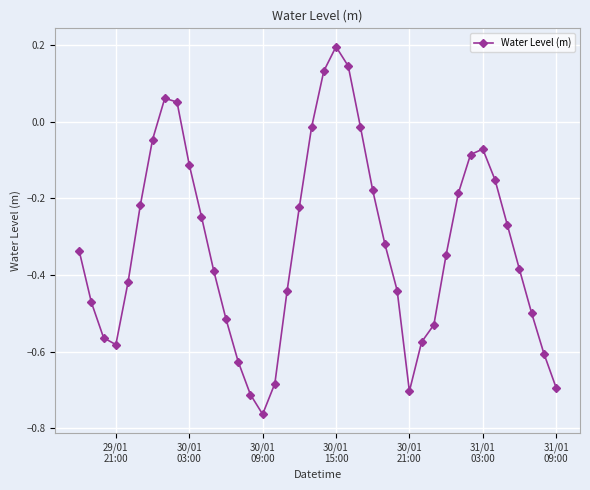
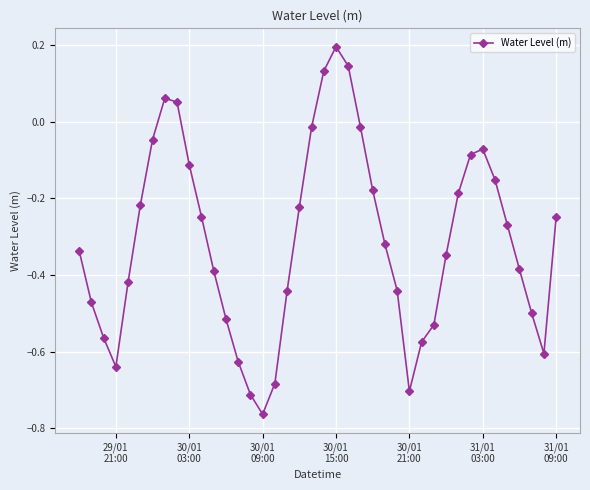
29/01 21:00: -0.58 -> -0.64
31/01 09:00: -0.69 -> -0.25
